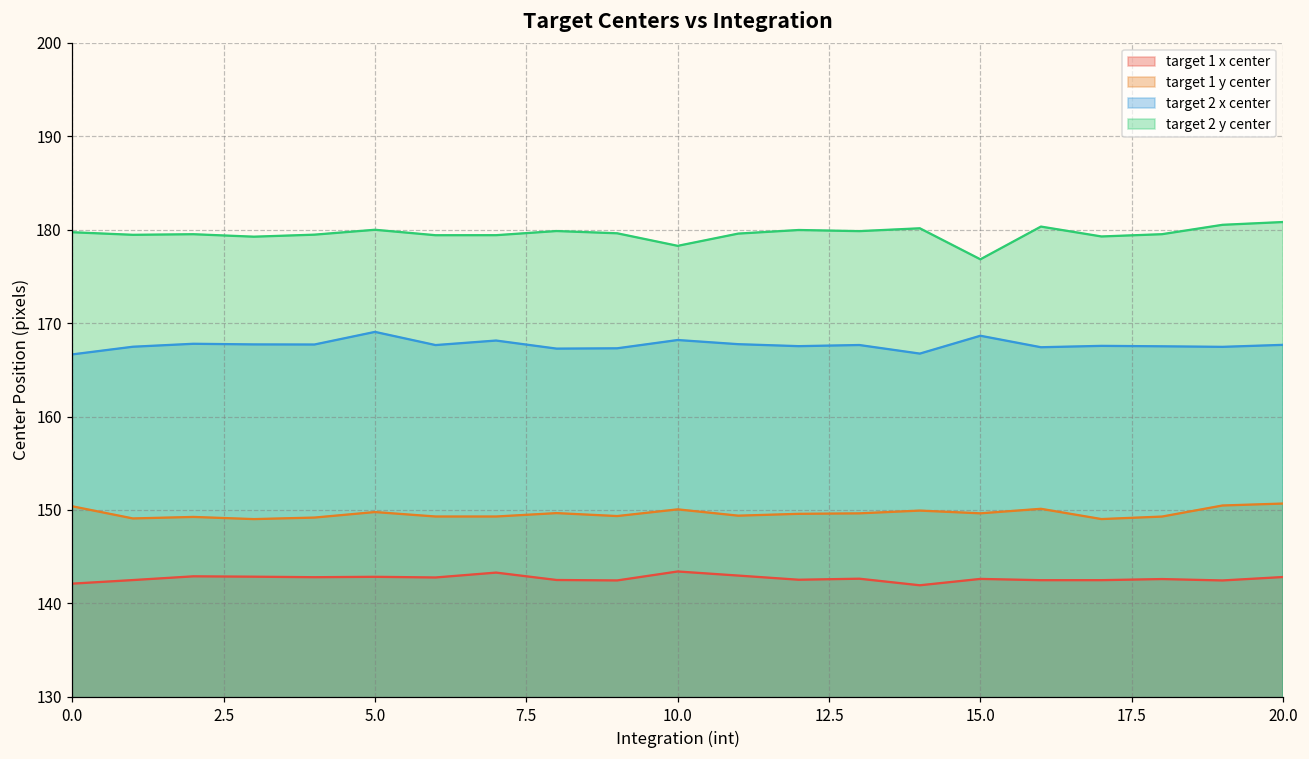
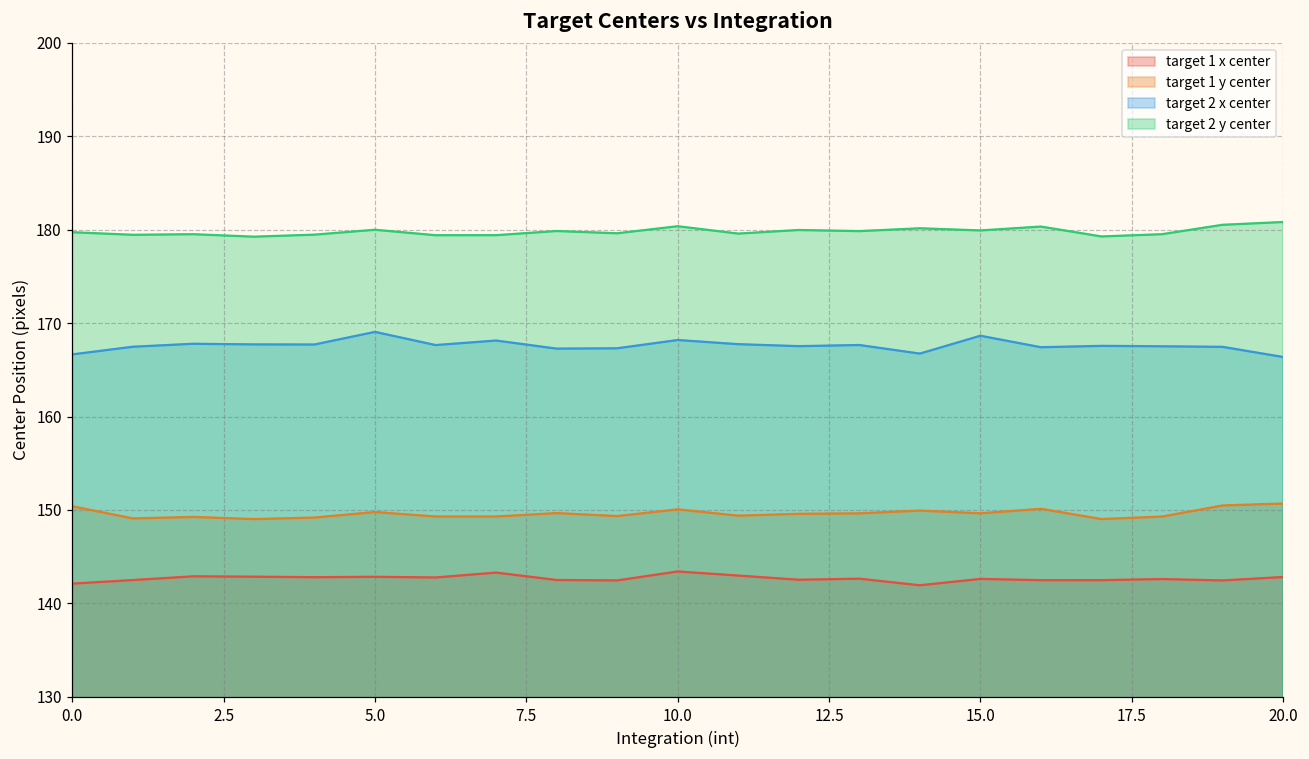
target 2 y center, 10.0: 178 -> 180
target 2 y center, 15.0: 177 -> 180
target 2 x center, 20.0: 168 -> 166
